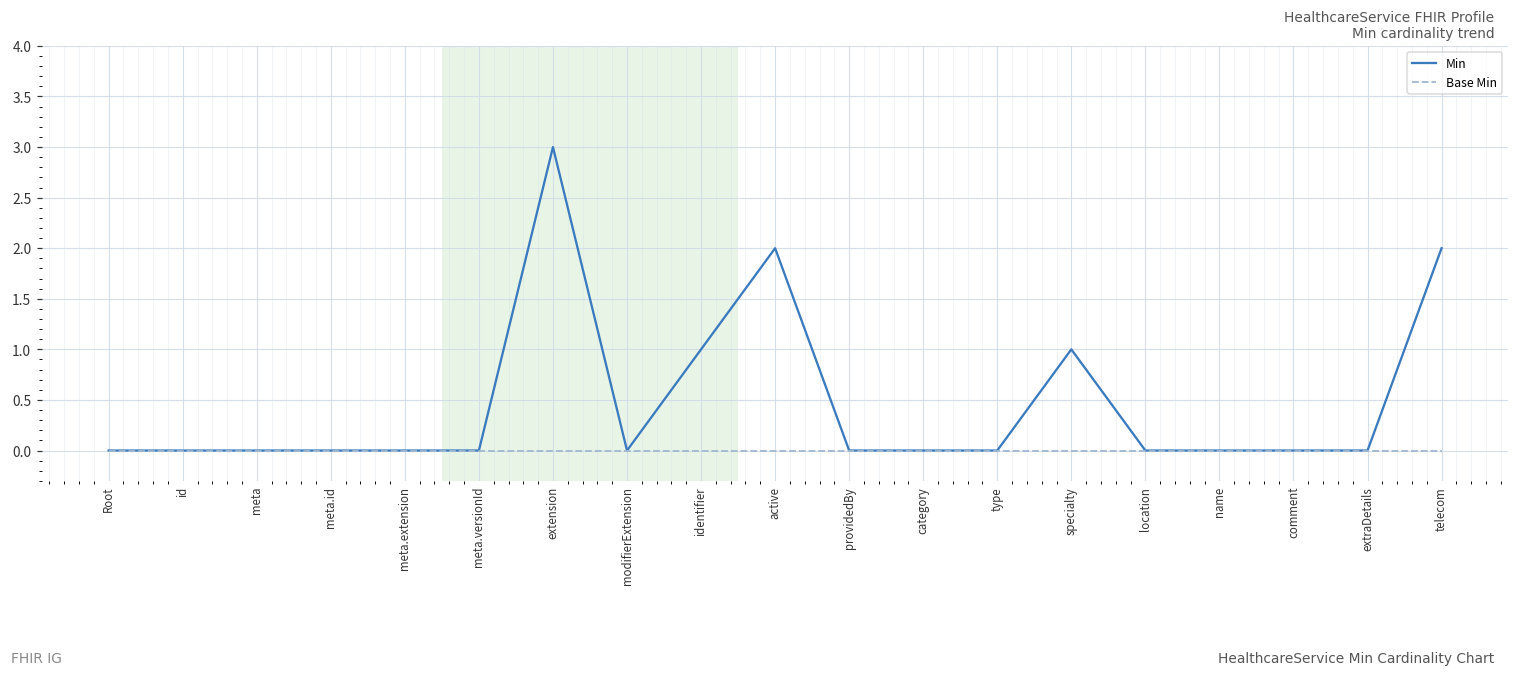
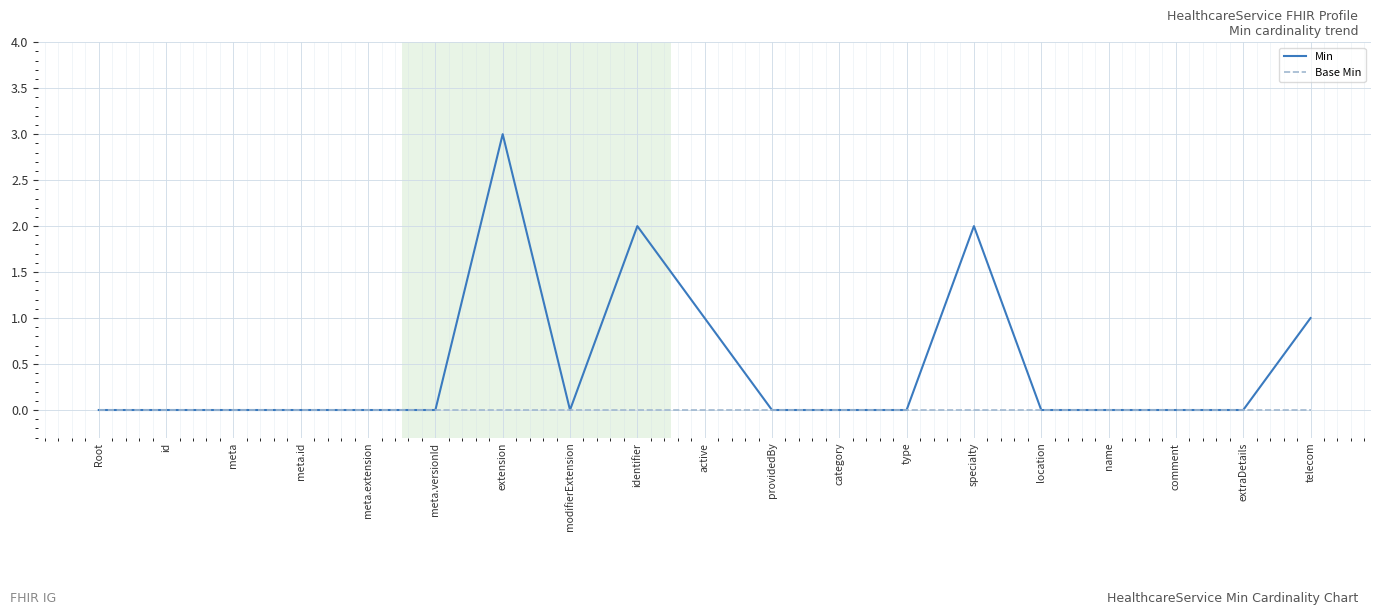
Min, identifier: 1 -> 2
Min, active: 2 -> 1
Min, specialty: 1 -> 2
Min, telecom: 2 -> 1
